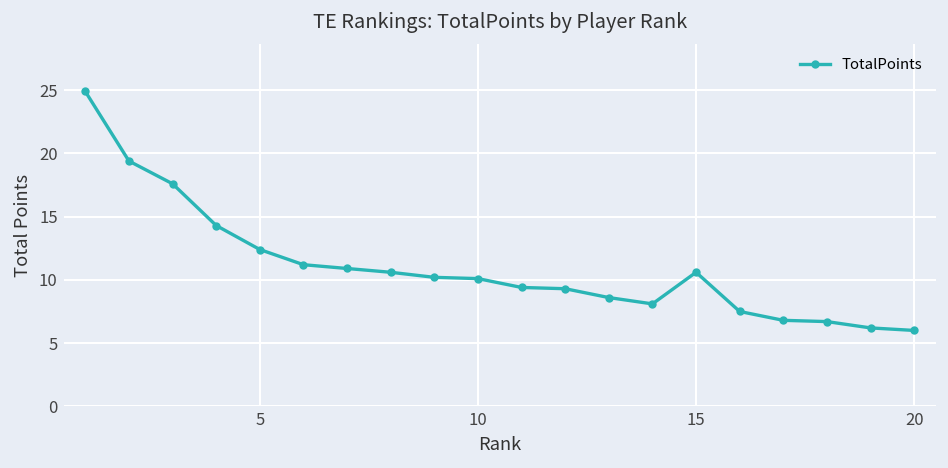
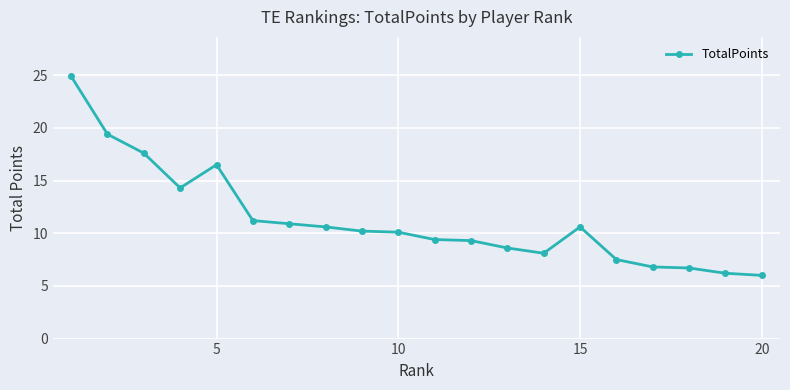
5: 12.4 -> 16.5
